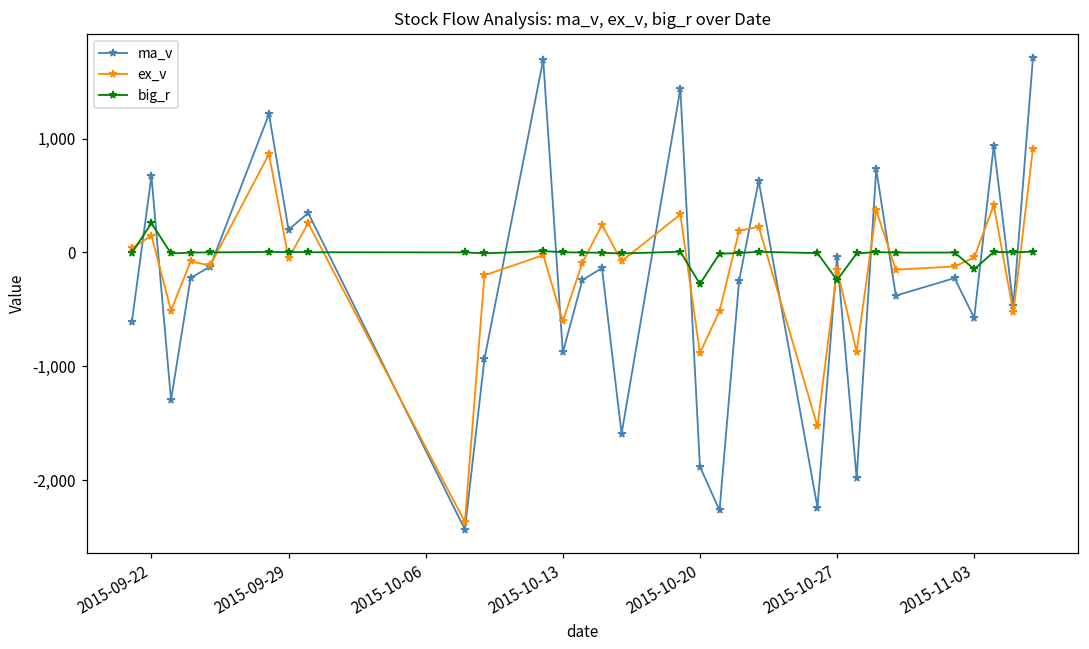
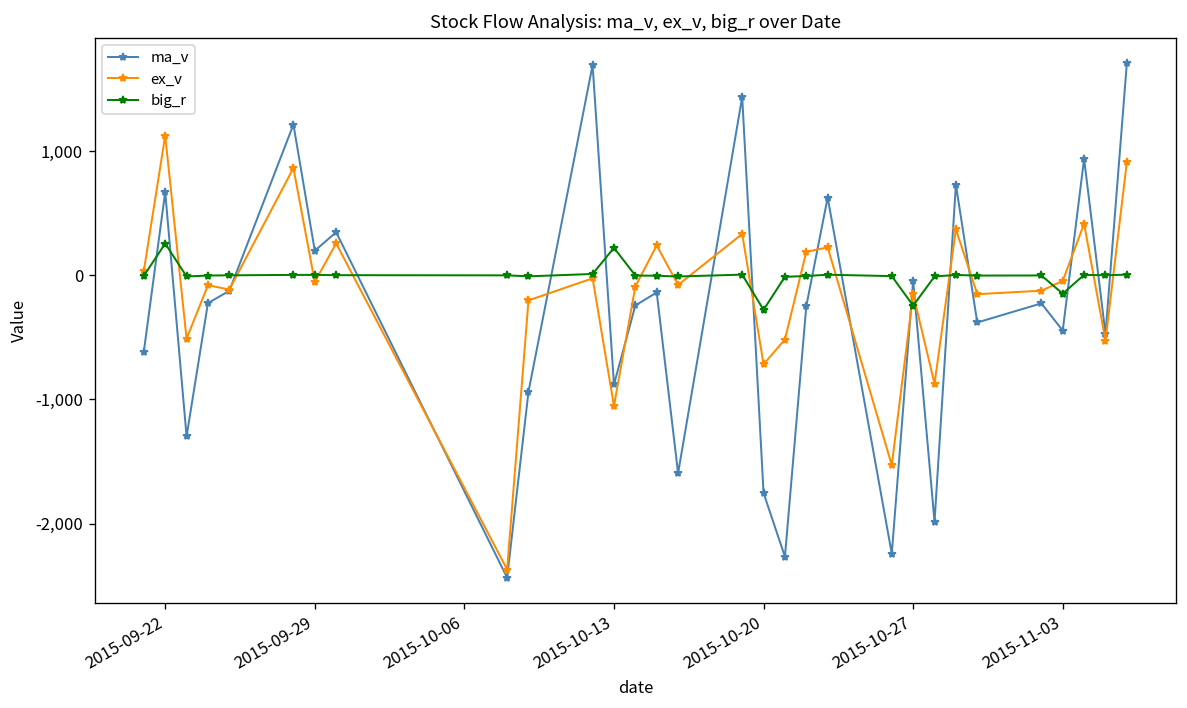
ex_v, 2015-09-22: 150 -> 1,130
ex_v, 2015-10-13: -610 -> -1,050
big_r, 2015-10-13: 0 -> 220
ma_v, 2015-10-20: -1,880 -> -1,750
ex_v, 2015-10-20: -880 -> -720
ma_v, 2015-11-03: -580 -> -450
